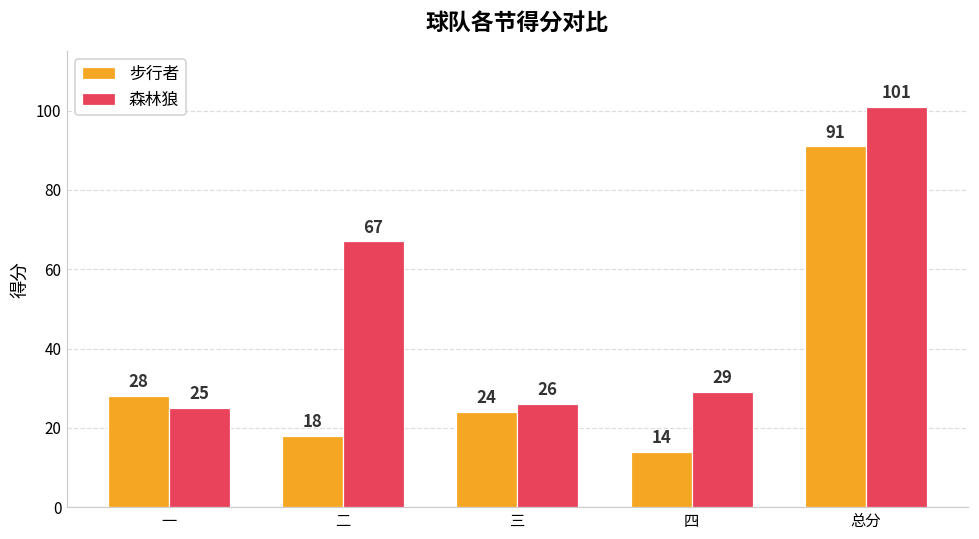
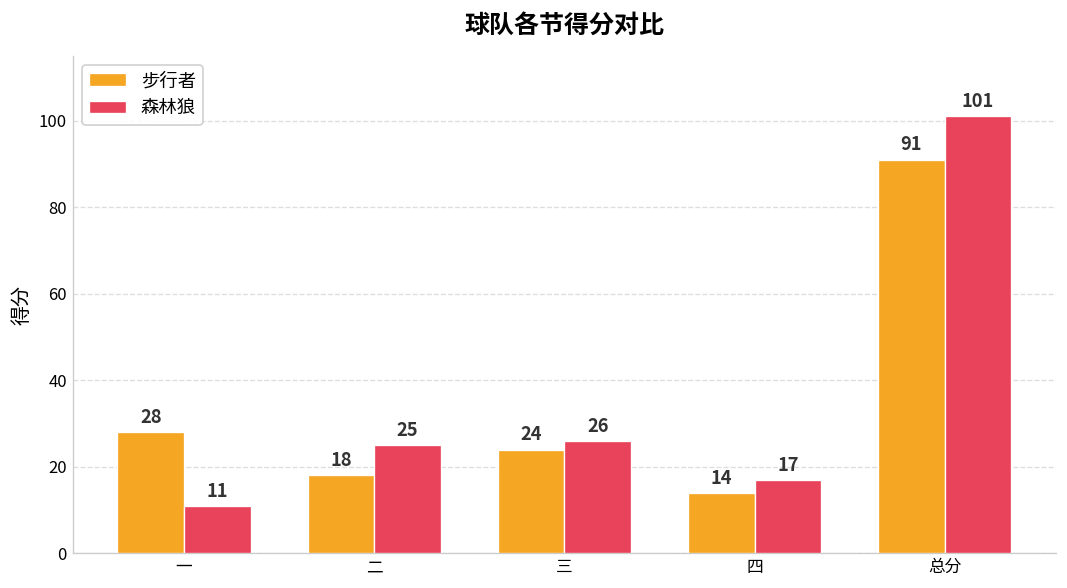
森林狼, 一: 25 -> 11
森林狼, 二: 67 -> 25
森林狼, 四: 29 -> 17
